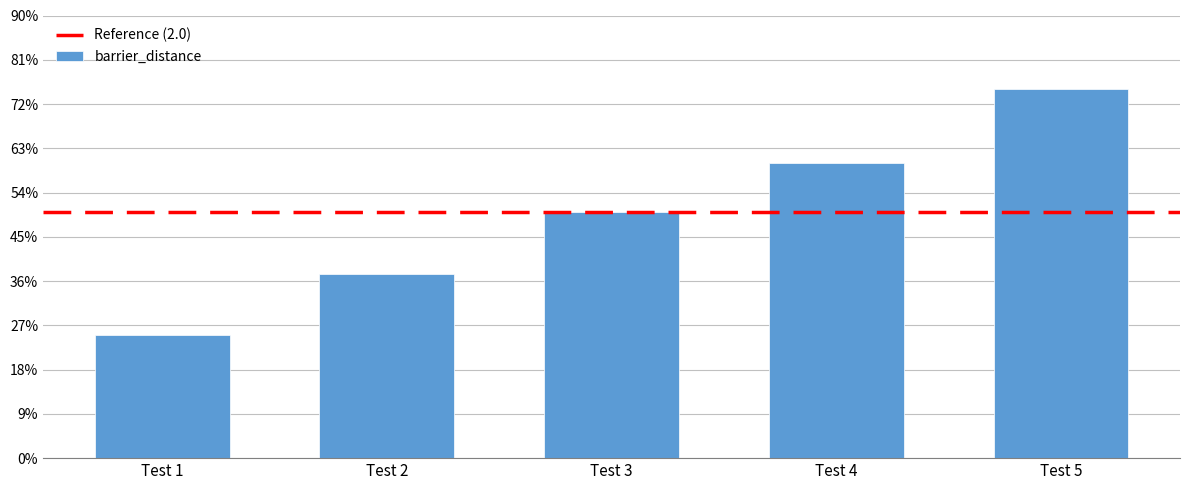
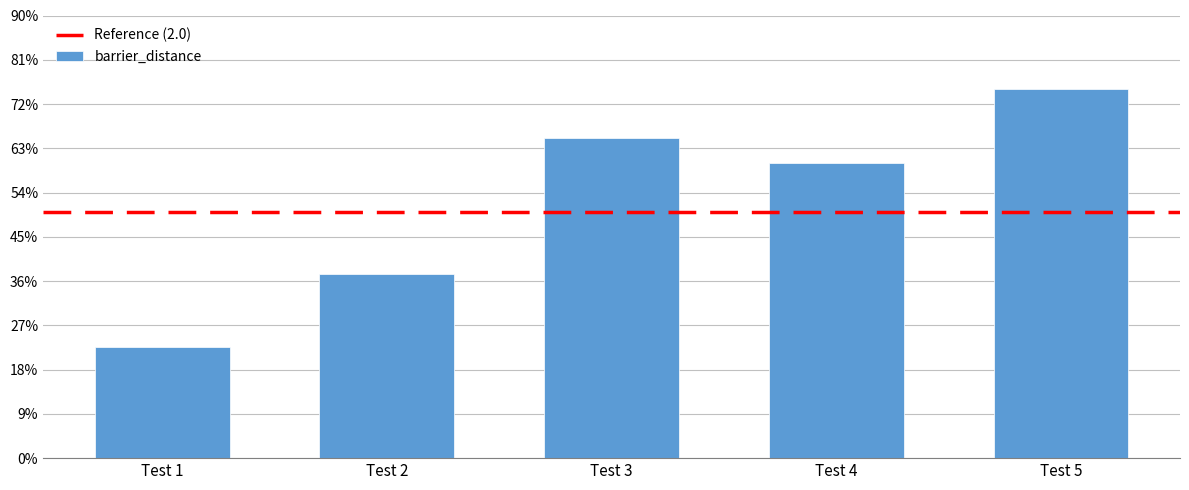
Test 1: 25% -> 23%
Test 3: 50% -> 65%
